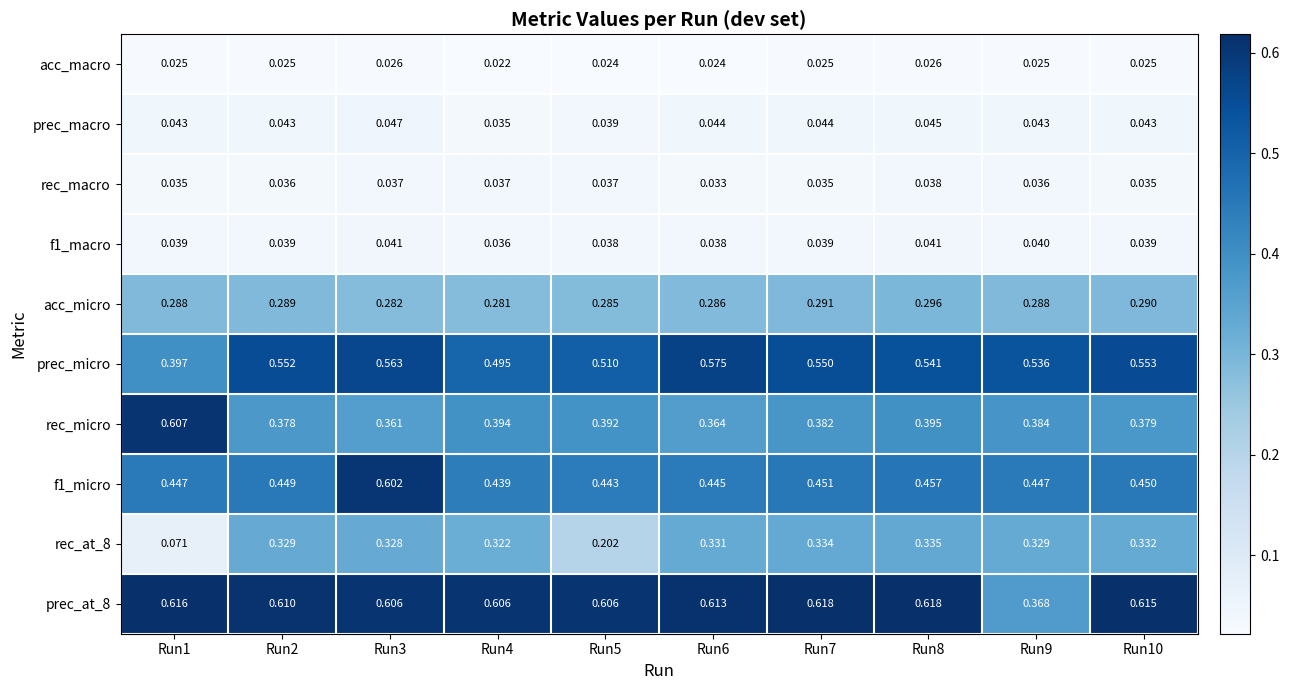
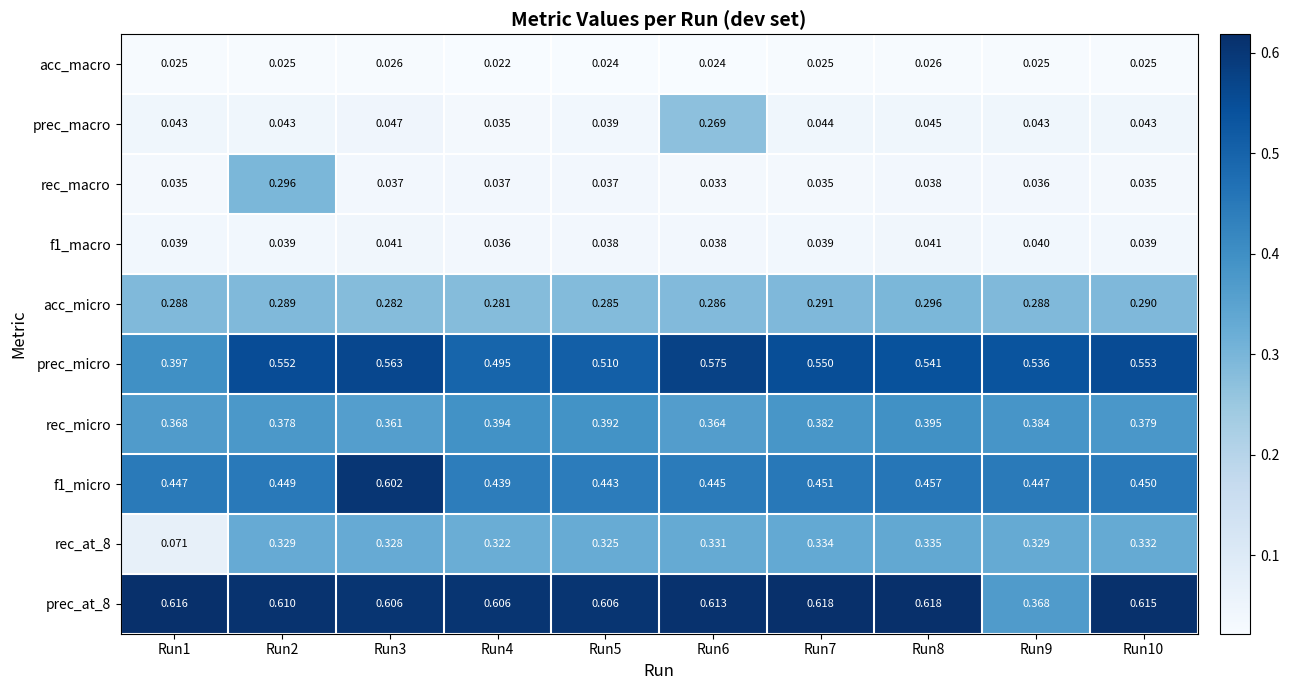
prec_macro, Run6: 0.044 -> 0.269
rec_macro, Run2: 0.036 -> 0.296
rec_micro, Run1: 0.607 -> 0.368
rec_at_8, Run5: 0.202 -> 0.325
